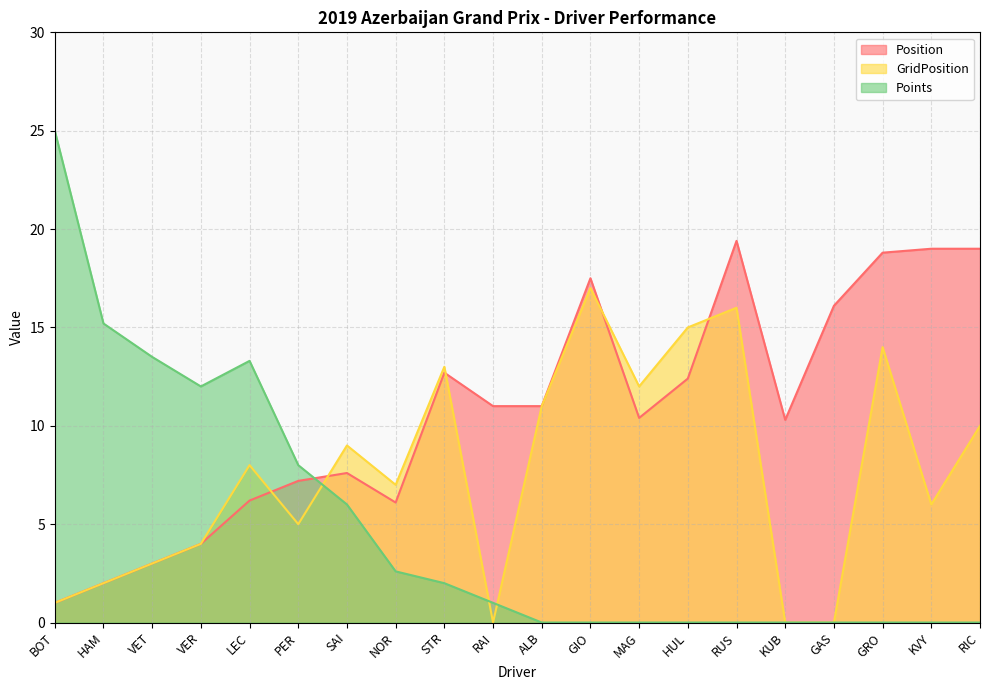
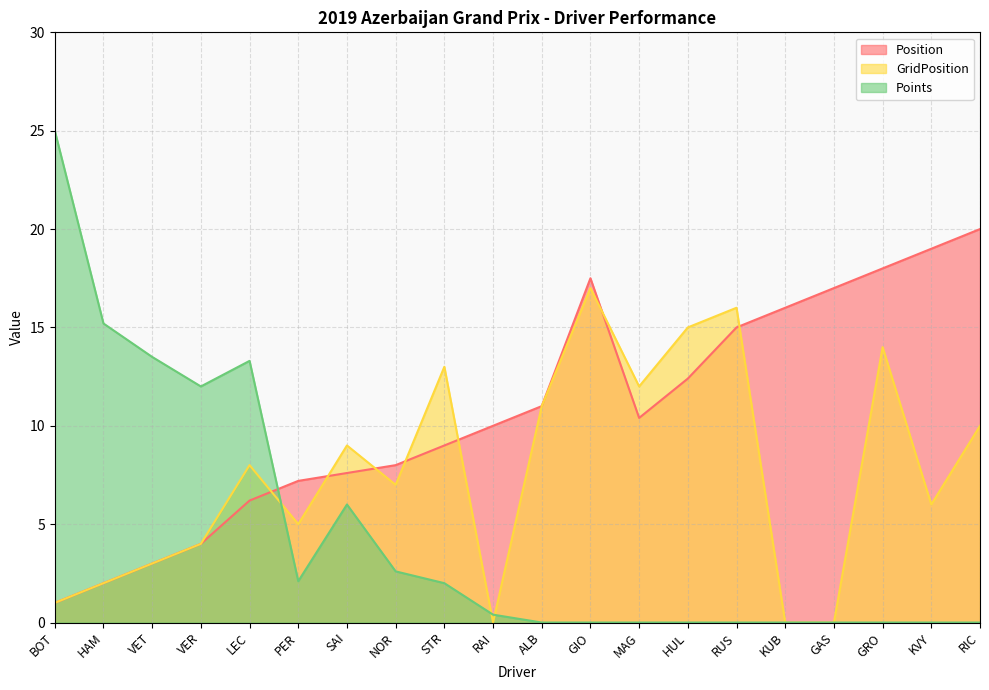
Points, PER: 8.0 -> 2.1
Position, NOR: 6.1 -> 8.0
Position, STR: 12.7 -> 9.0
Position, RAI: 11 -> 10
Points, RAI: 1.0 -> 0.4
Position, RUS: 19.4 -> 15.0
Position, KUB: 10.3 -> 16.0
Position, GAS: 16.1 -> 17.0
Position, GRO: 18.8 -> 18.0
Position, RIC: 19 -> 20
